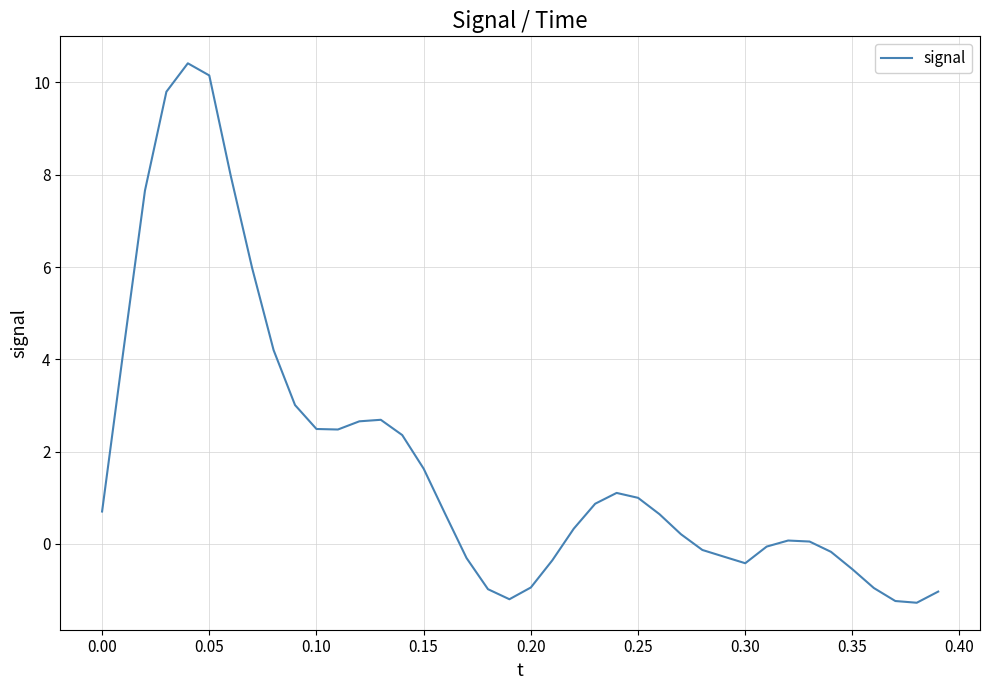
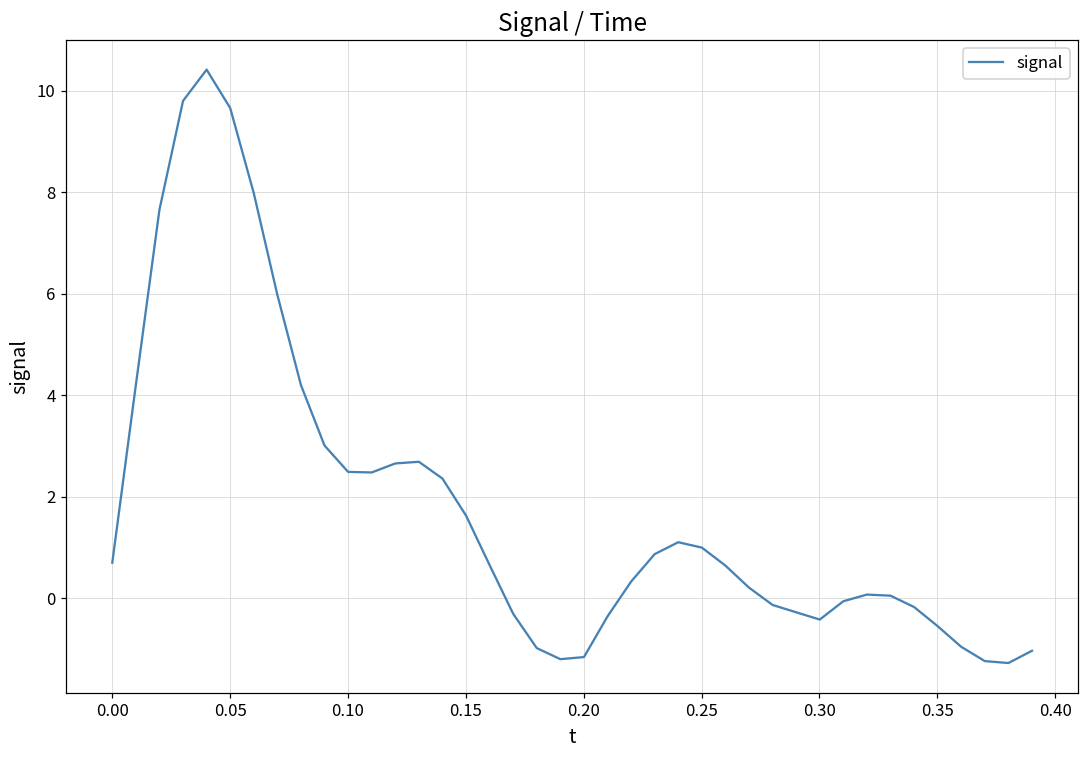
0.05: 10.2 -> 9.7
0.20: -0.9 -> -1.2
